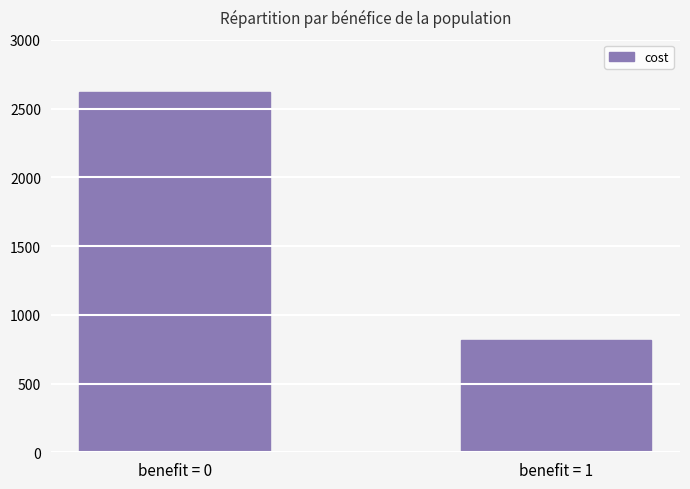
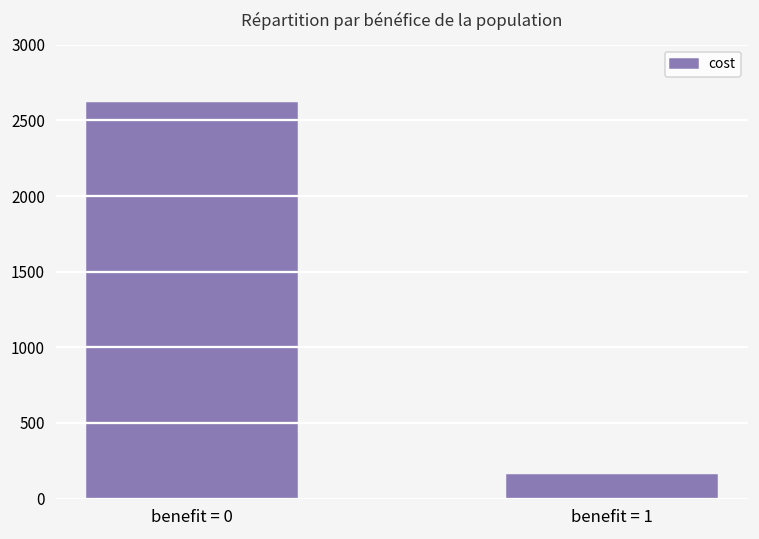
benefit = 1: 820 -> 150
